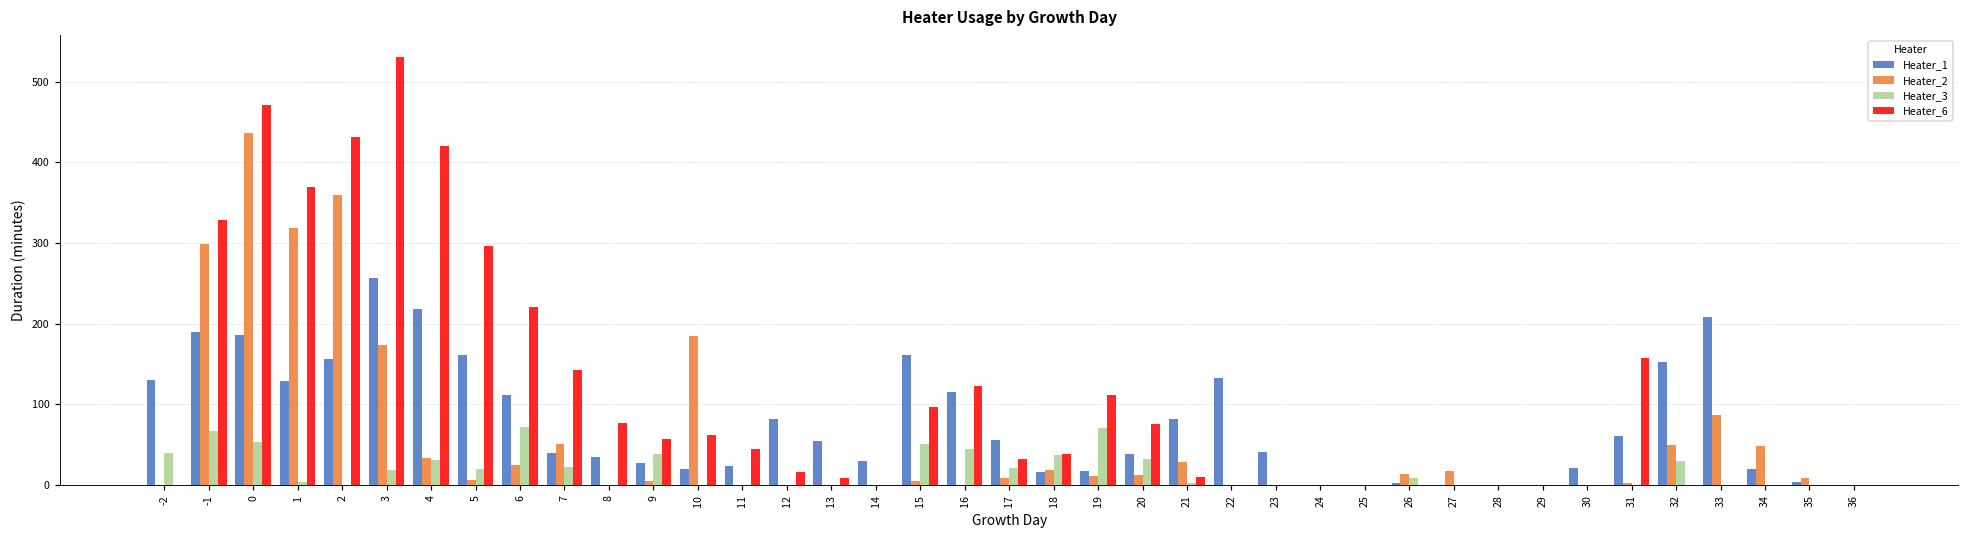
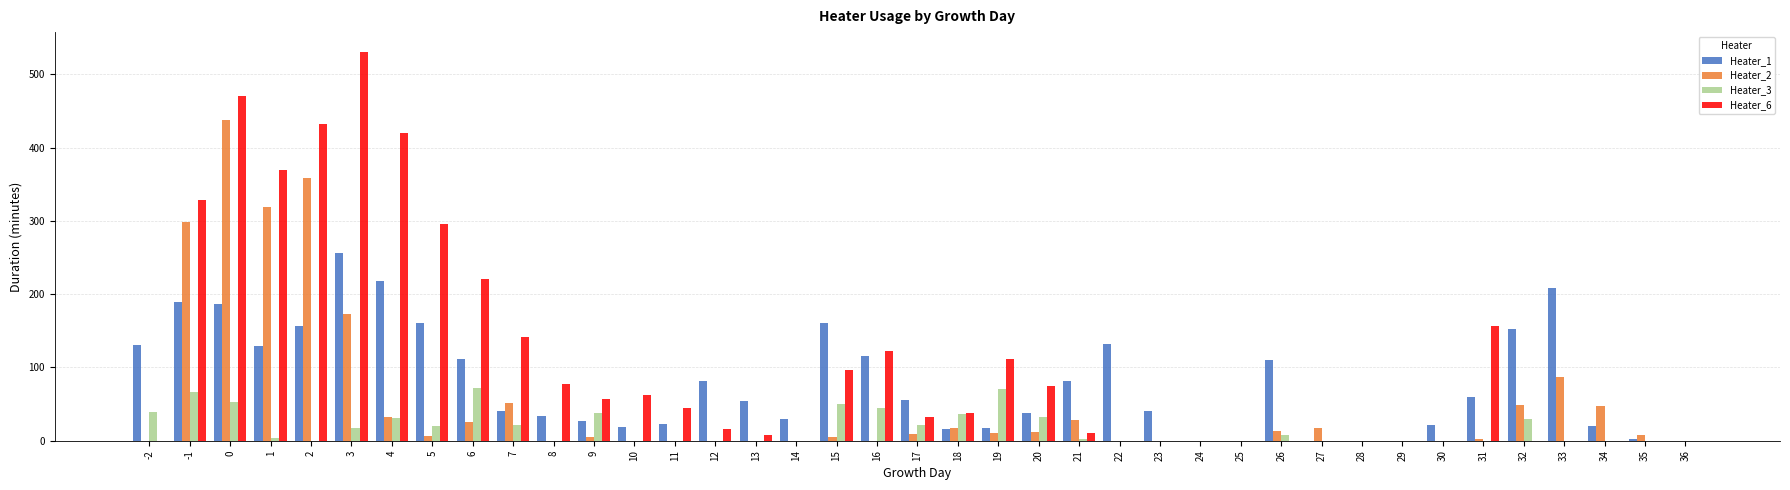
Heater_2, 10: 190 -> 0
Heater_1, 26: 0 -> 110
